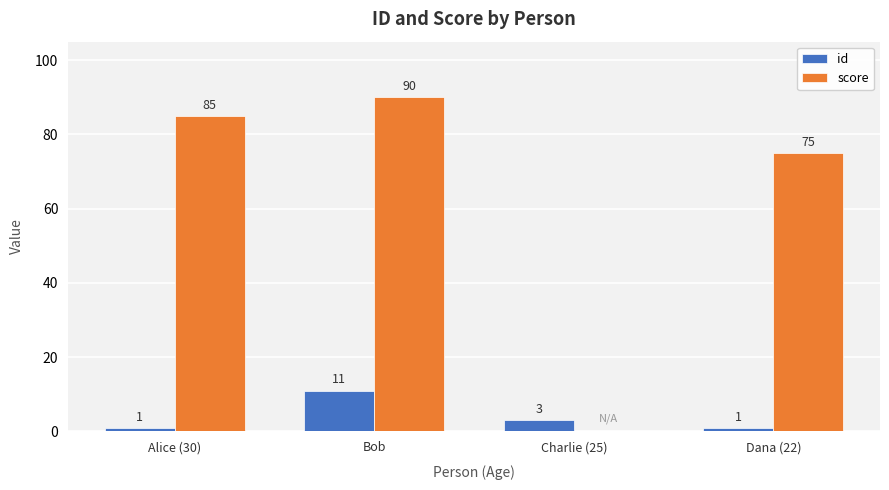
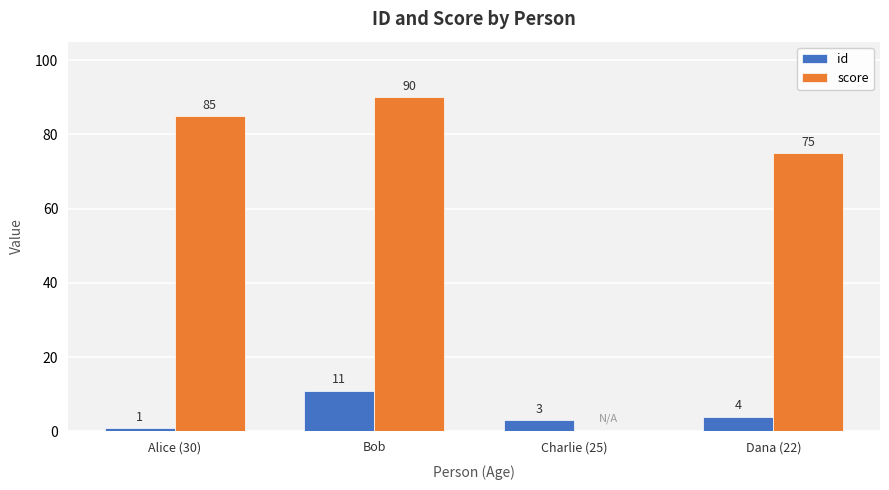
id, Dana (22): 1 -> 4
